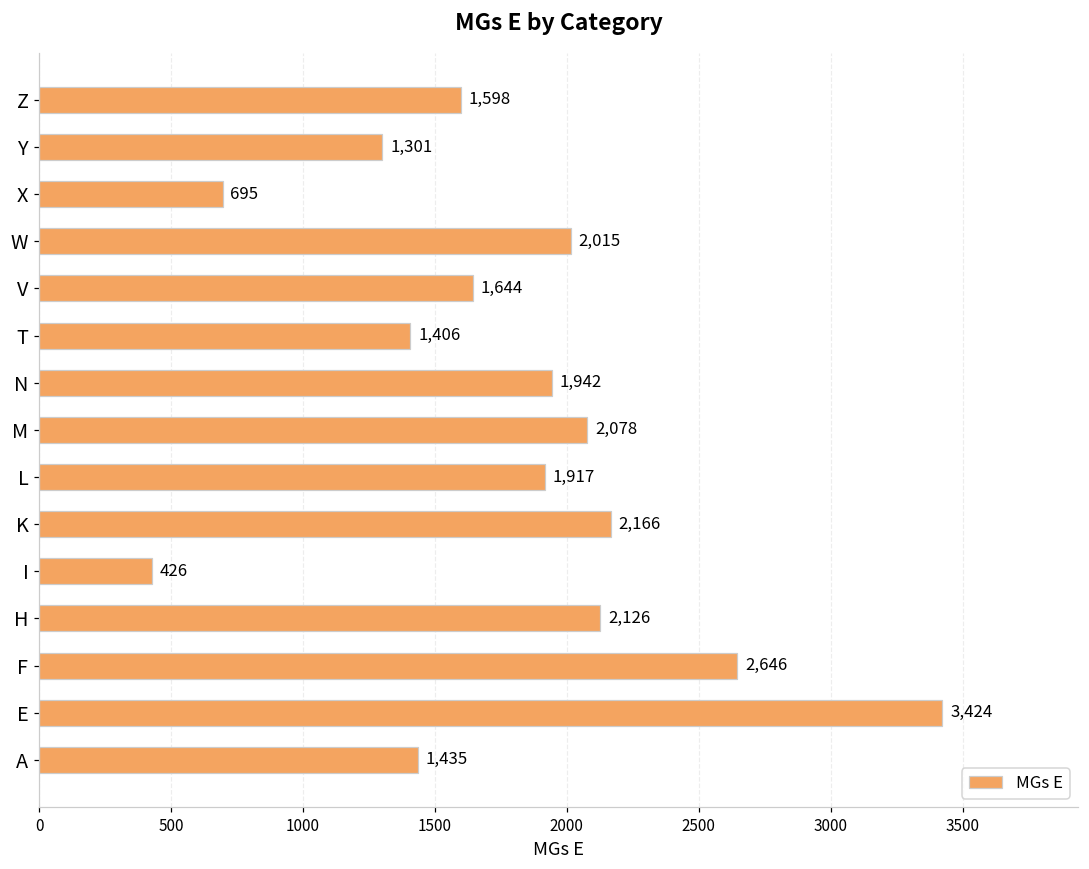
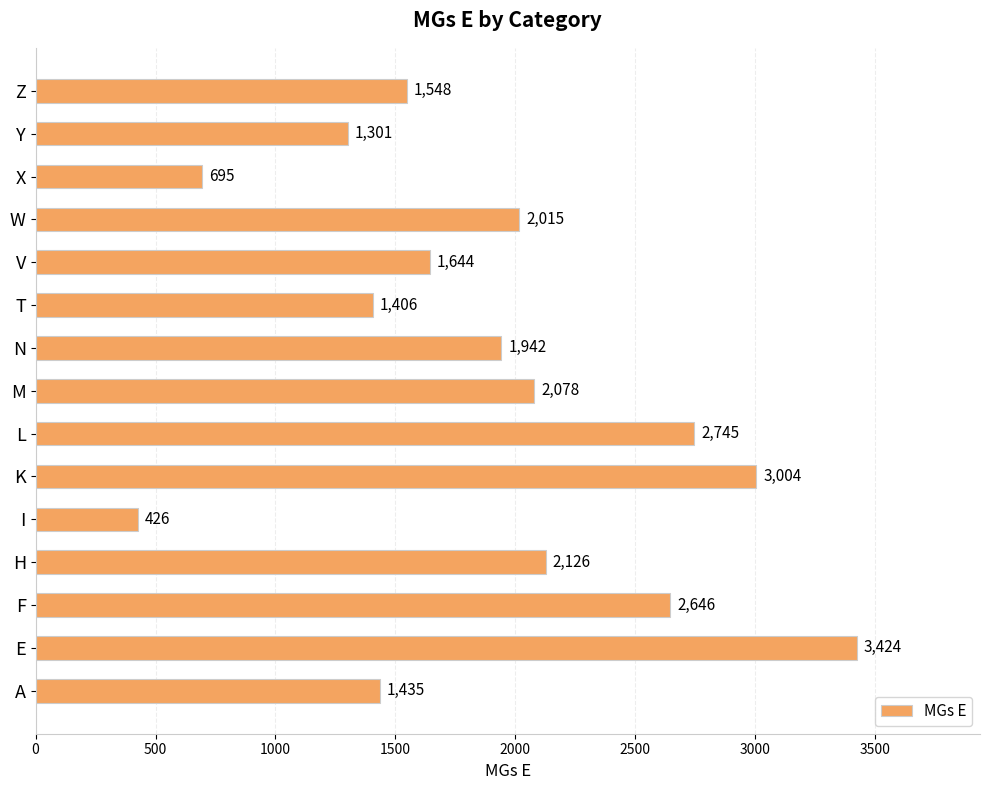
Z: 1,598 -> 1,548
L: 1,917 -> 2,745
K: 2,166 -> 3,004
